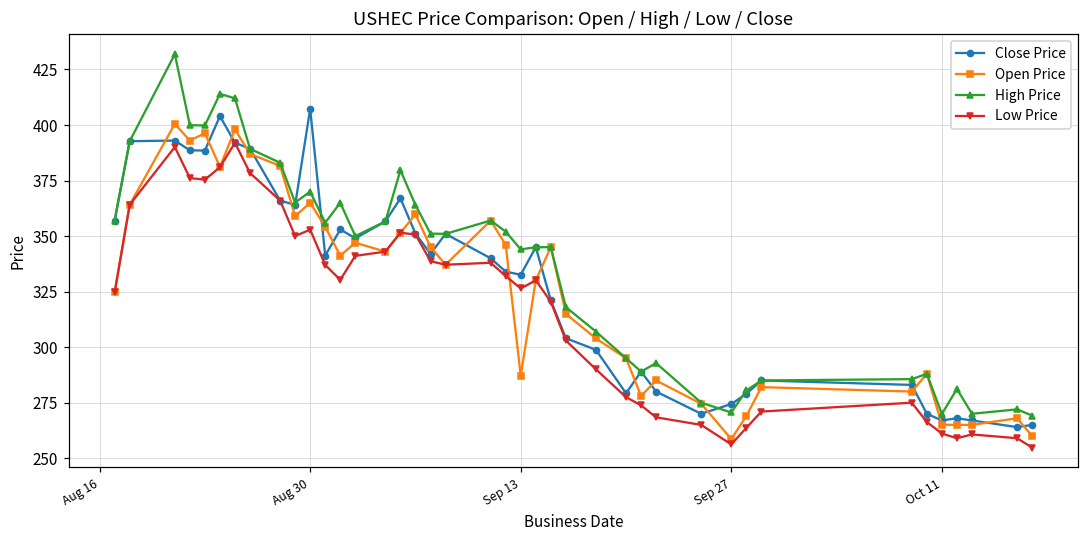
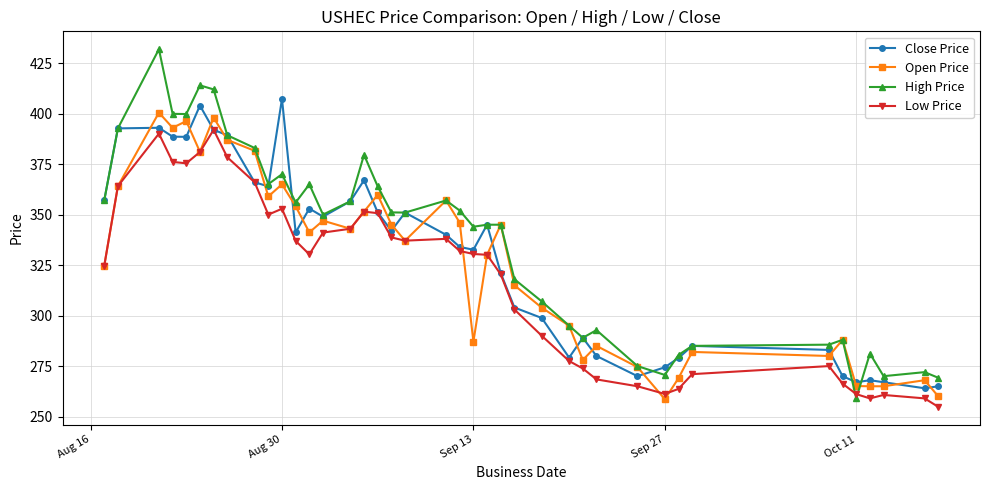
Low Price, Sep 13: 326 -> 331
Low Price, Sep 27: 256 -> 261
High Price, Oct 11: 270 -> 259
